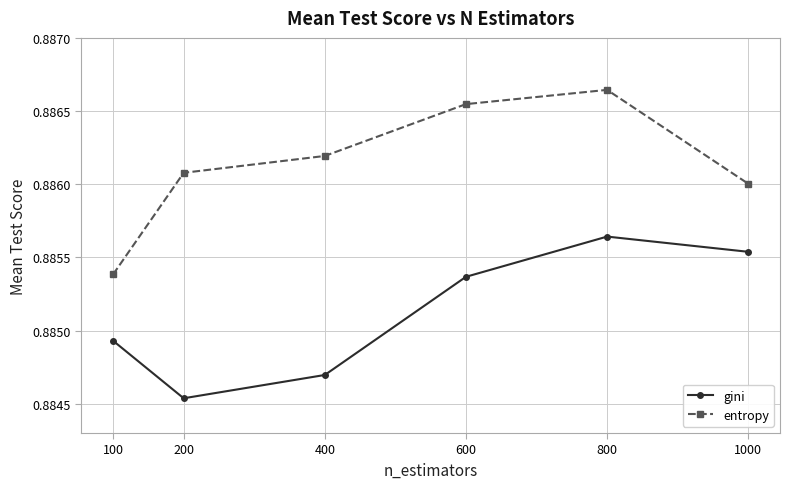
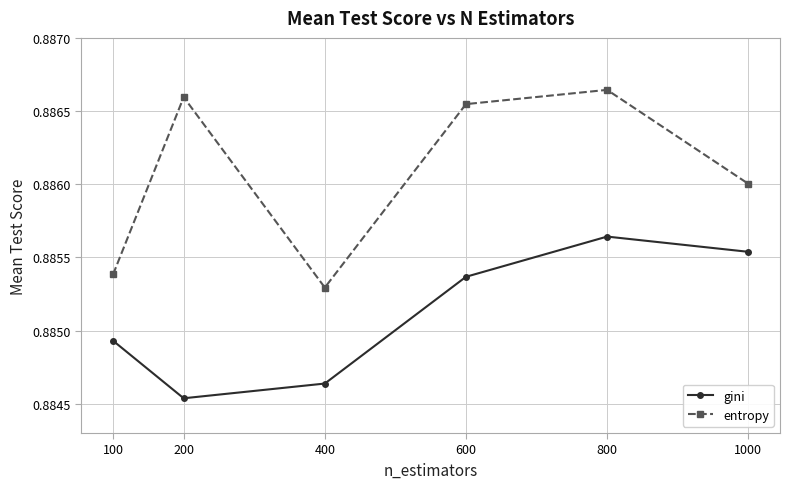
entropy, 200: 0.88608 -> 0.88660
gini, 400: 0.88470 -> 0.88464
entropy, 400: 0.88619 -> 0.88529
